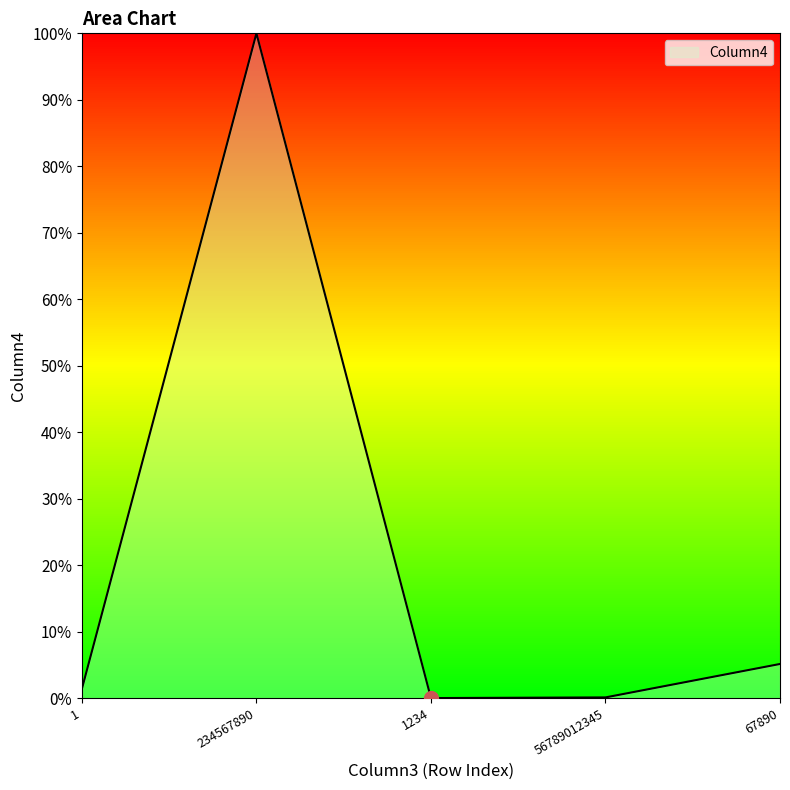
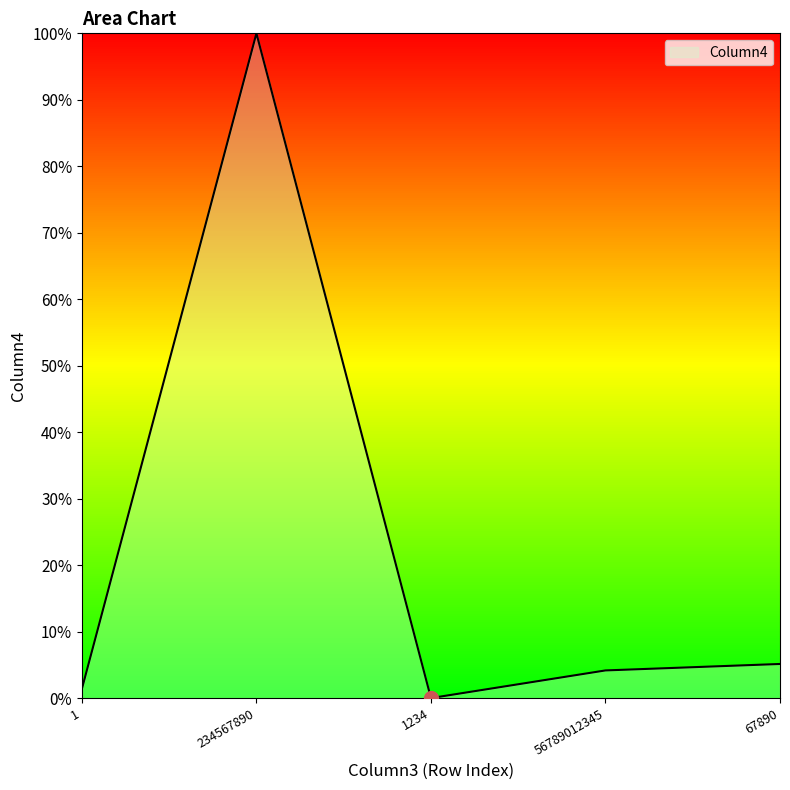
Column4, 56789012345: 0% -> 4%
